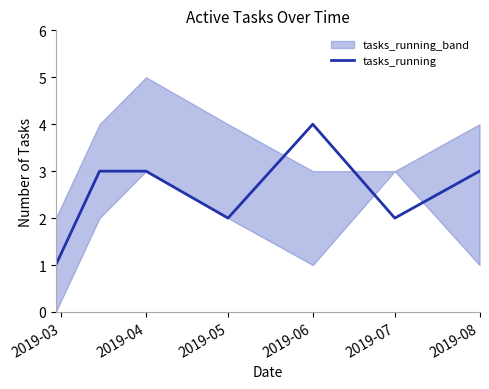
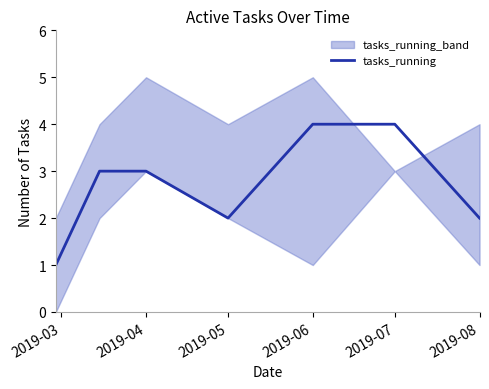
tasks_running_band, 2019-06: 3 -> 5
tasks_running, 2019-07: 2 -> 4
tasks_running, 2019-08: 3 -> 2
